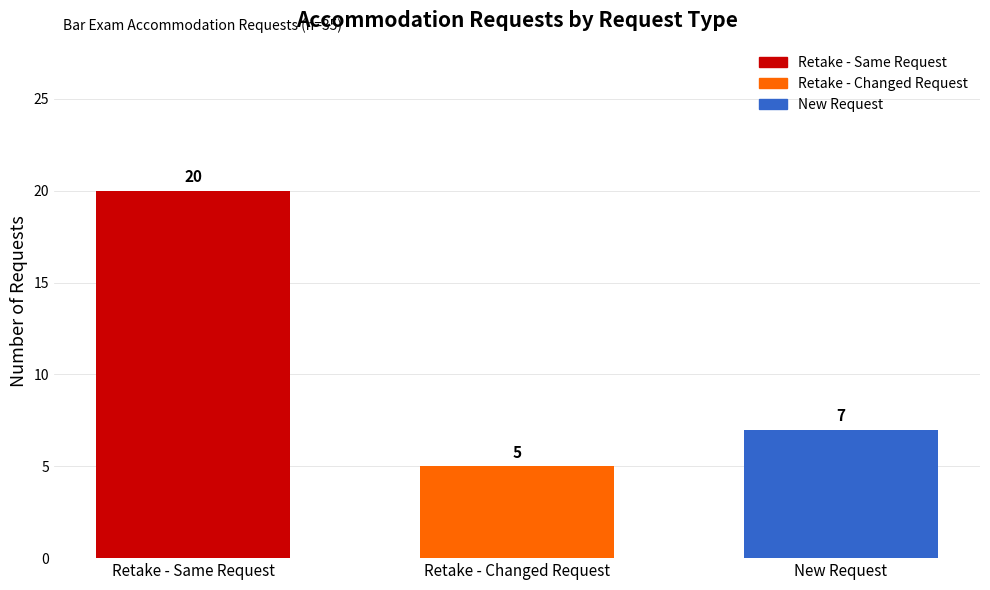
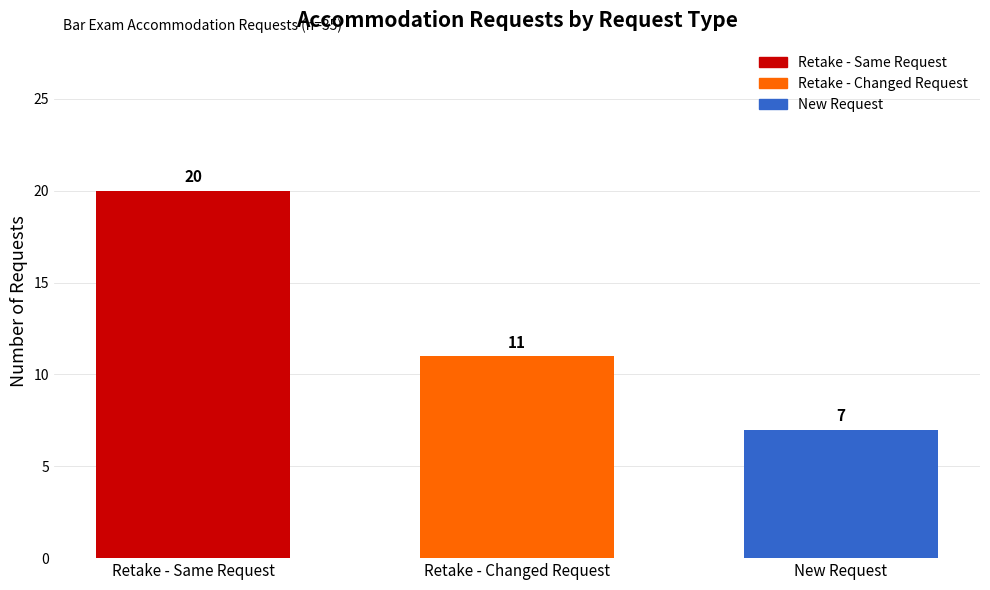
Retake - Changed Request: 5 -> 11
